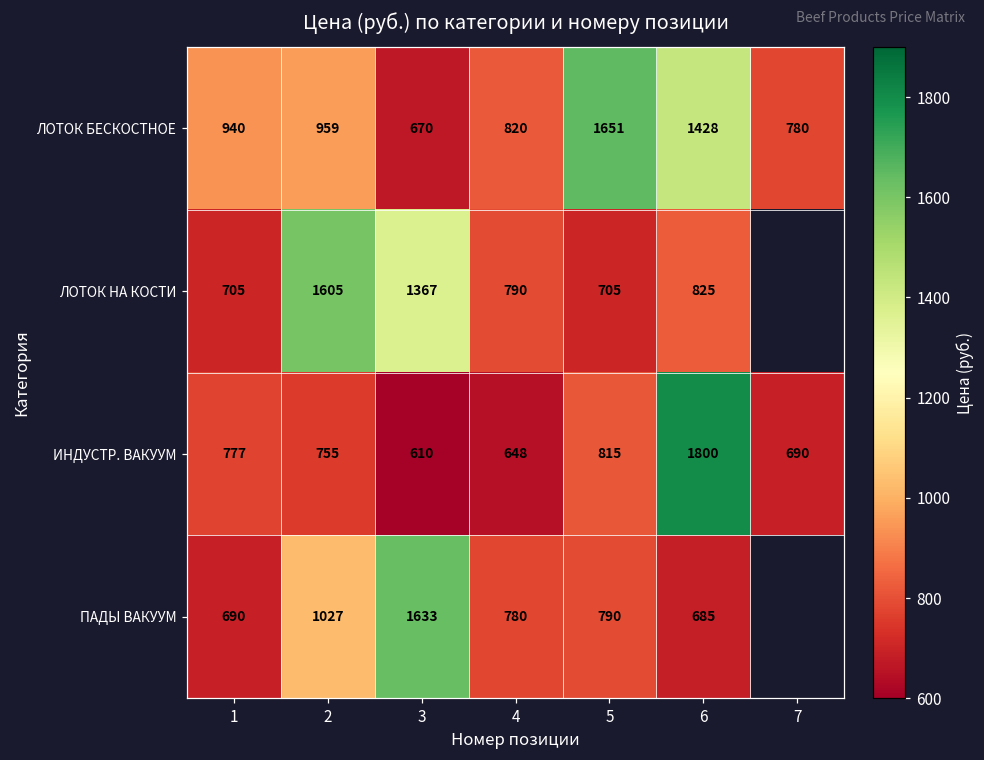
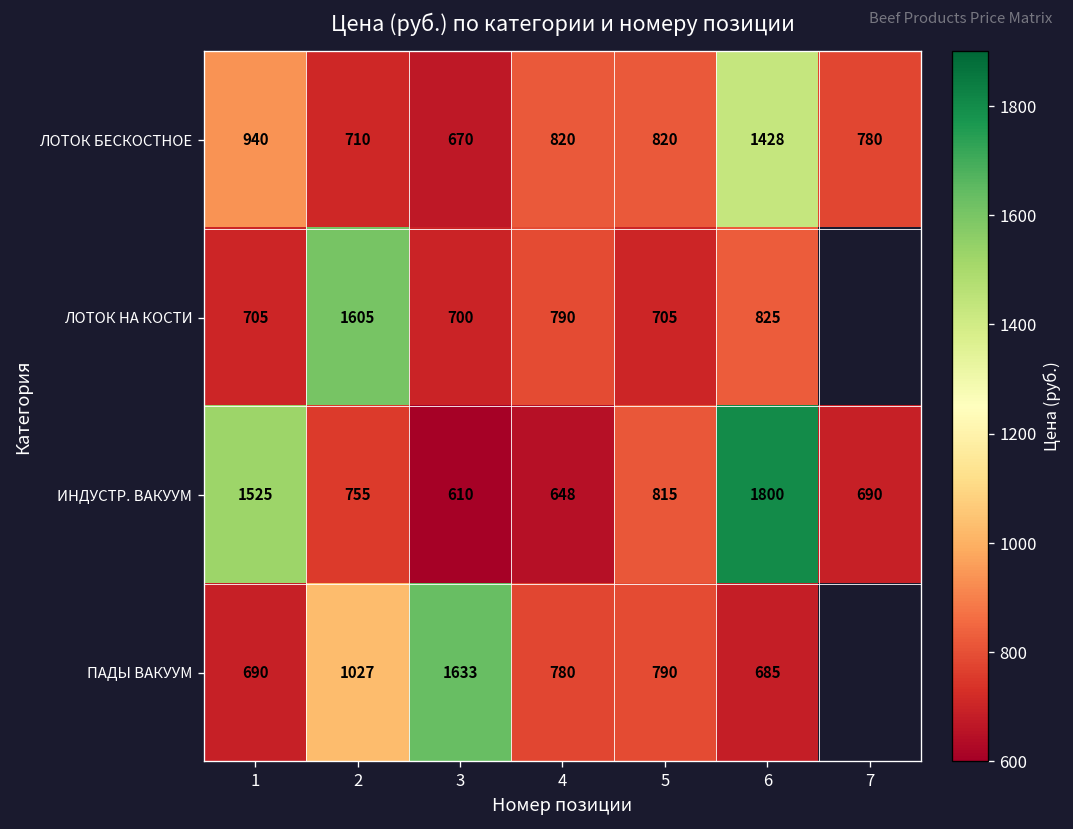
ЛОТОК БЕСКОСТНОЕ, 2: 959 -> 710
ЛОТОК БЕСКОСТНОЕ, 5: 1651 -> 820
ЛОТОК НА КОСТИ, 3: 1367 -> 700
ИНДУСТР. ВАКУУМ, 1: 777 -> 1525
